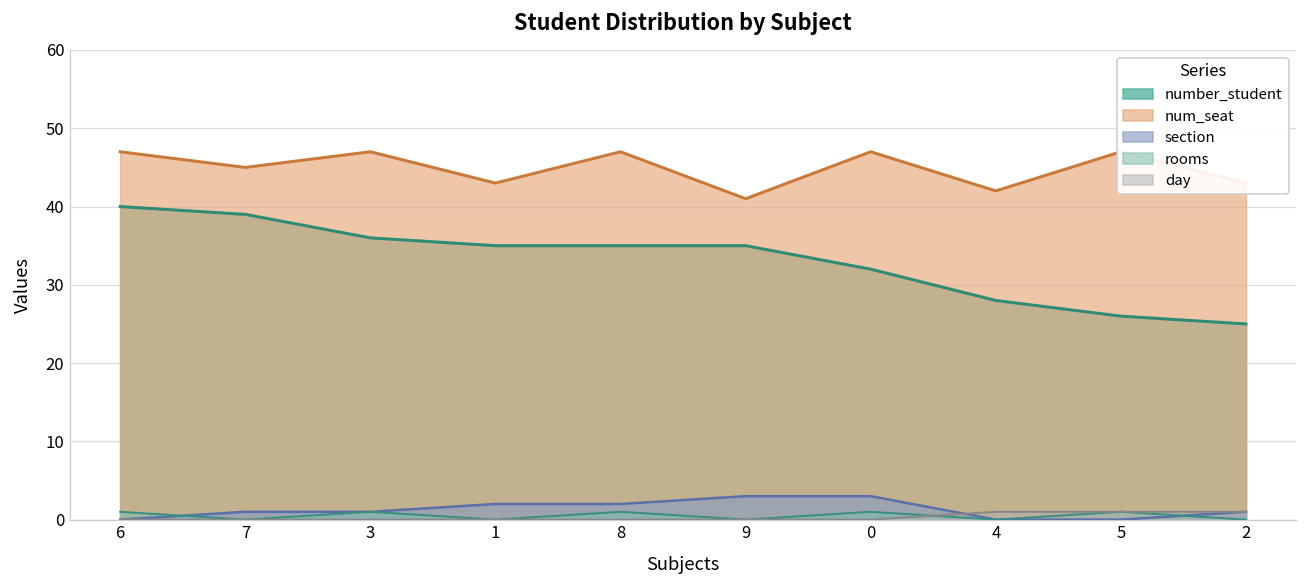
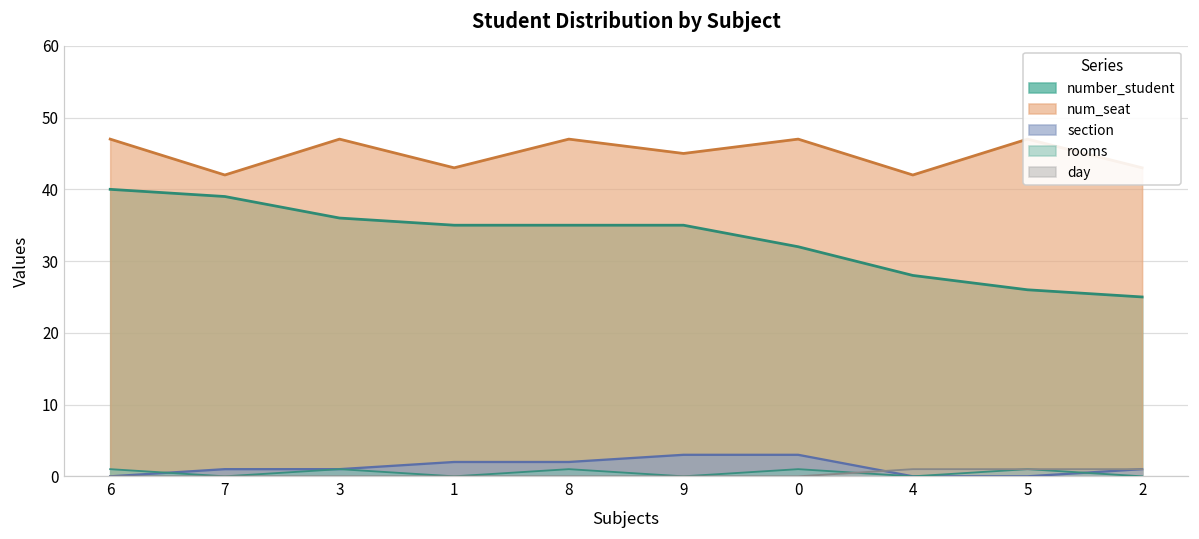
num_seat, 7: 45 -> 42
num_seat, 9: 41 -> 45
